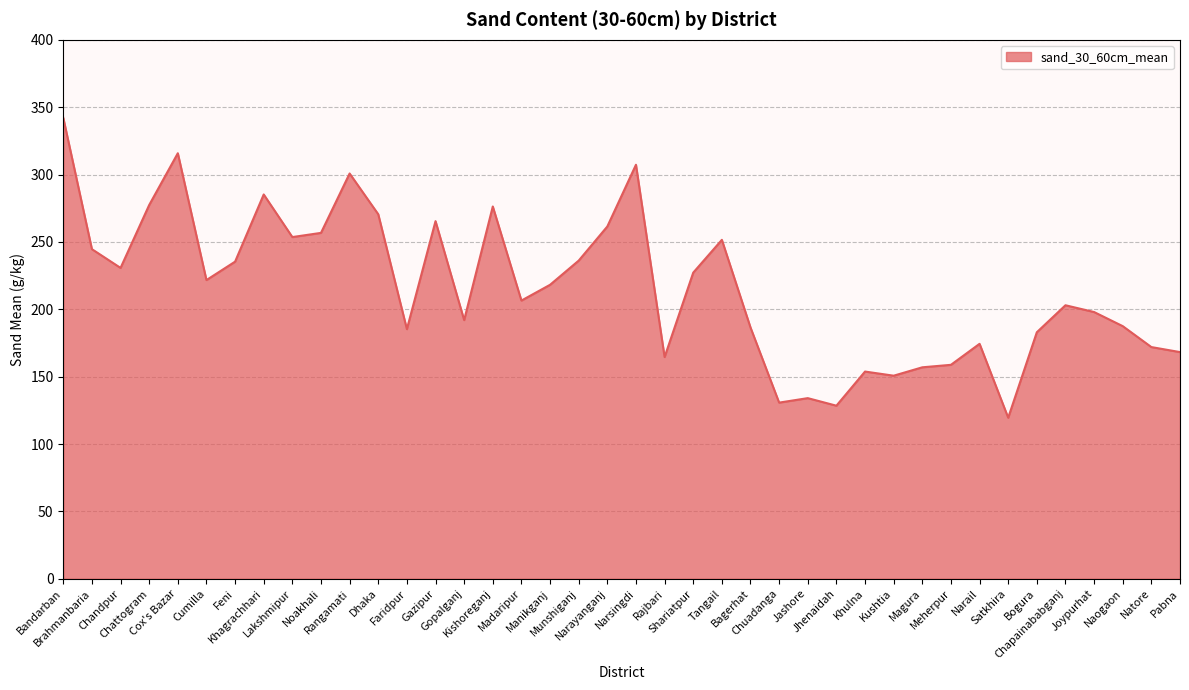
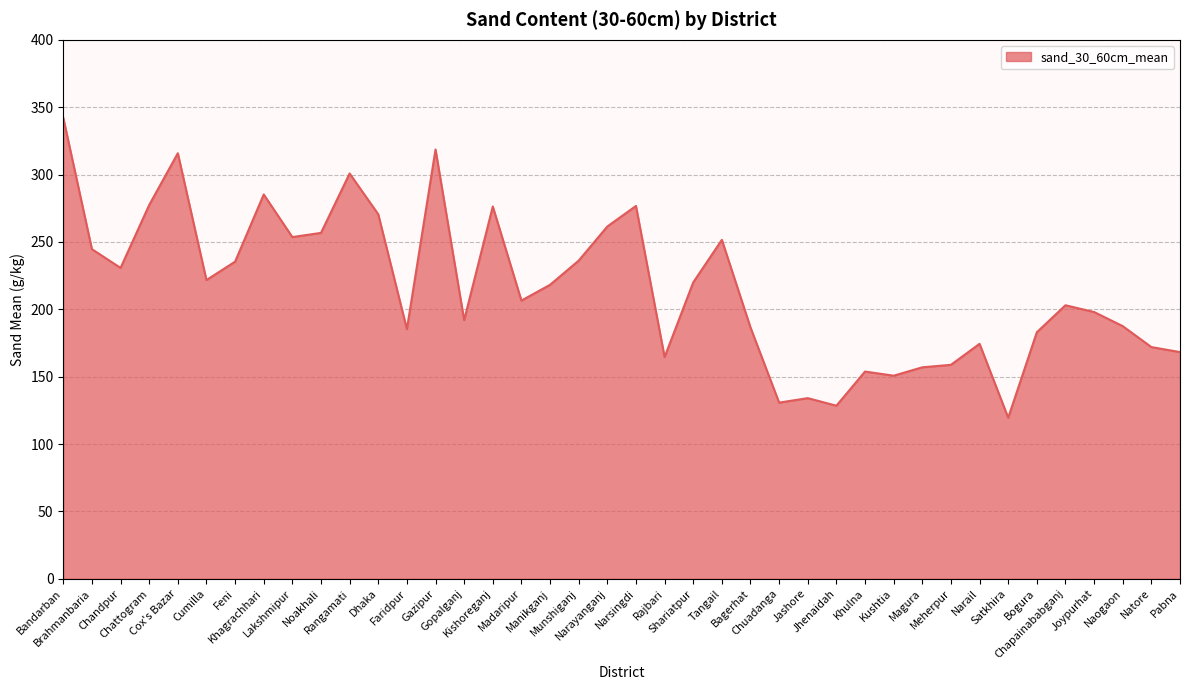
Gazipur: 265 -> 319
Narsingdi: 307 -> 277
Shariatpur: 227 -> 220
